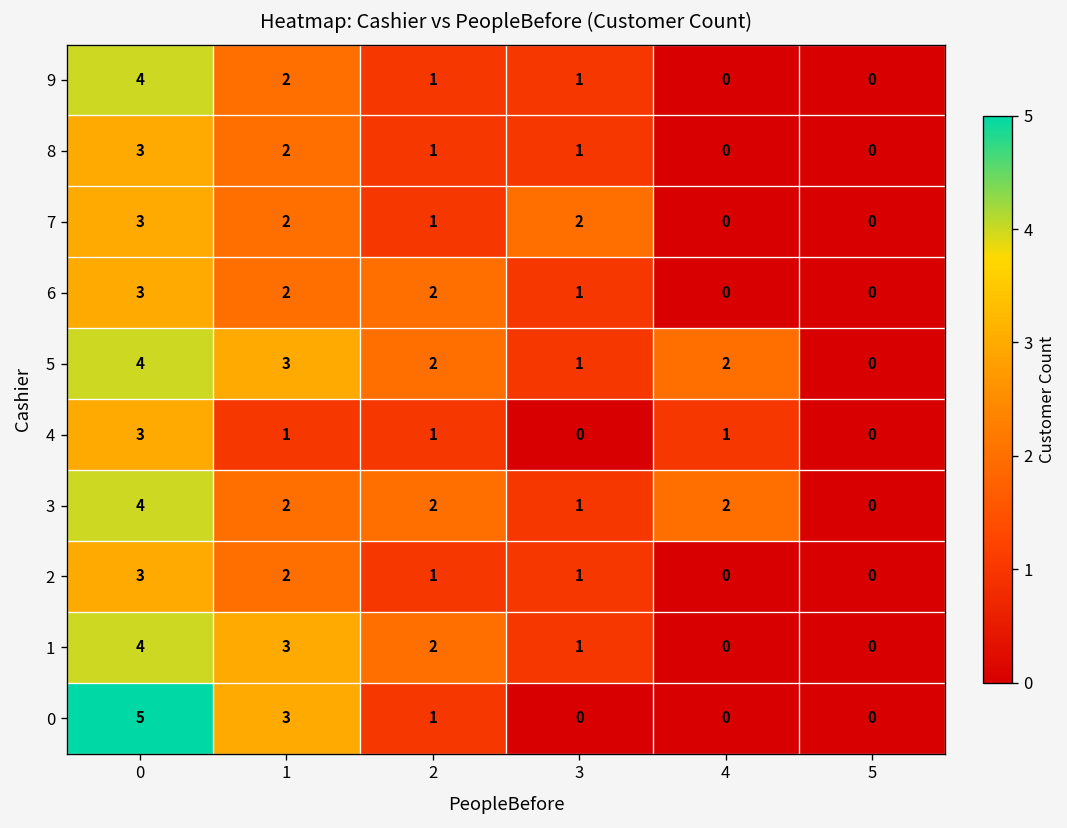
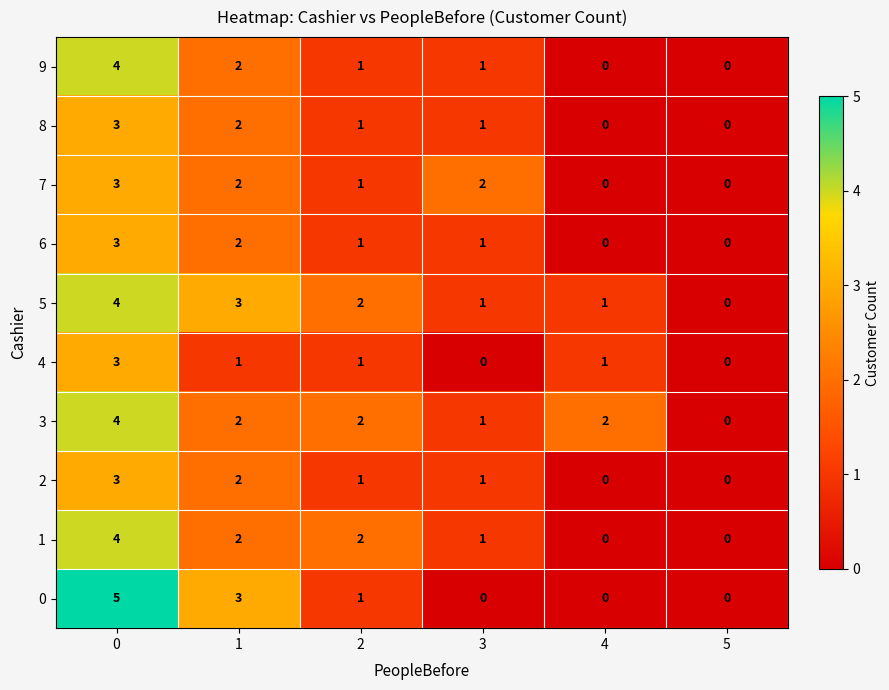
6, 2: 2 -> 1
5, 4: 2 -> 1
1, 1: 3 -> 2
